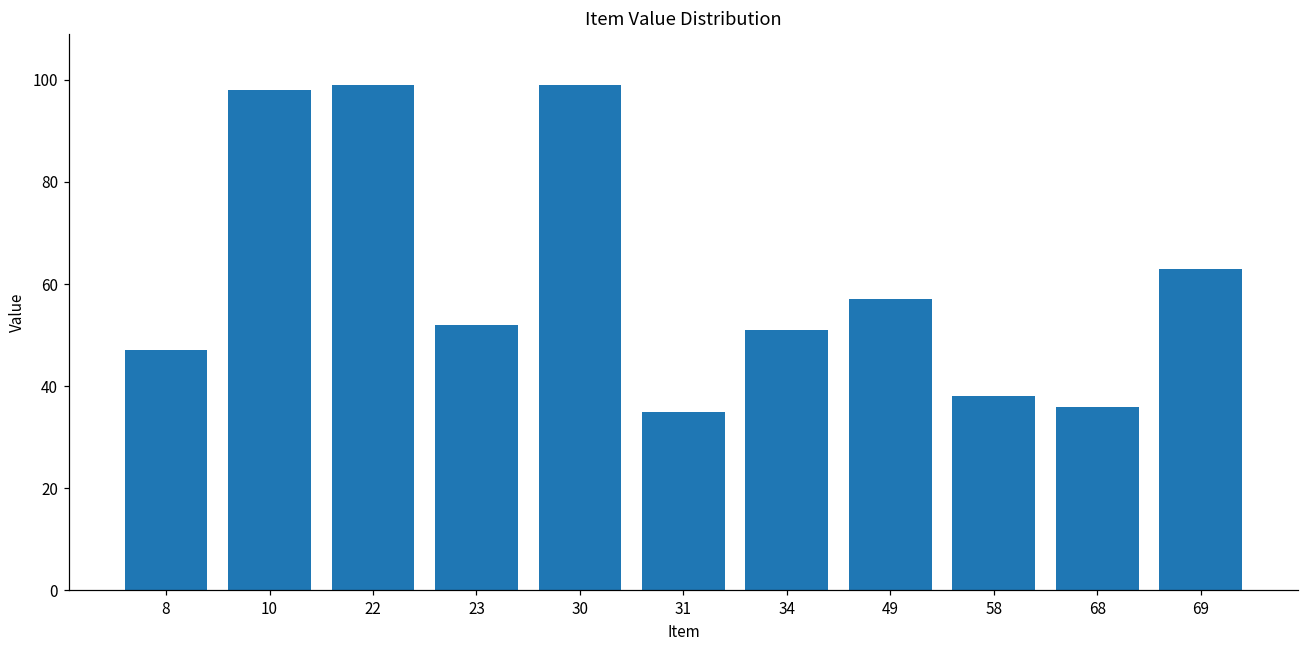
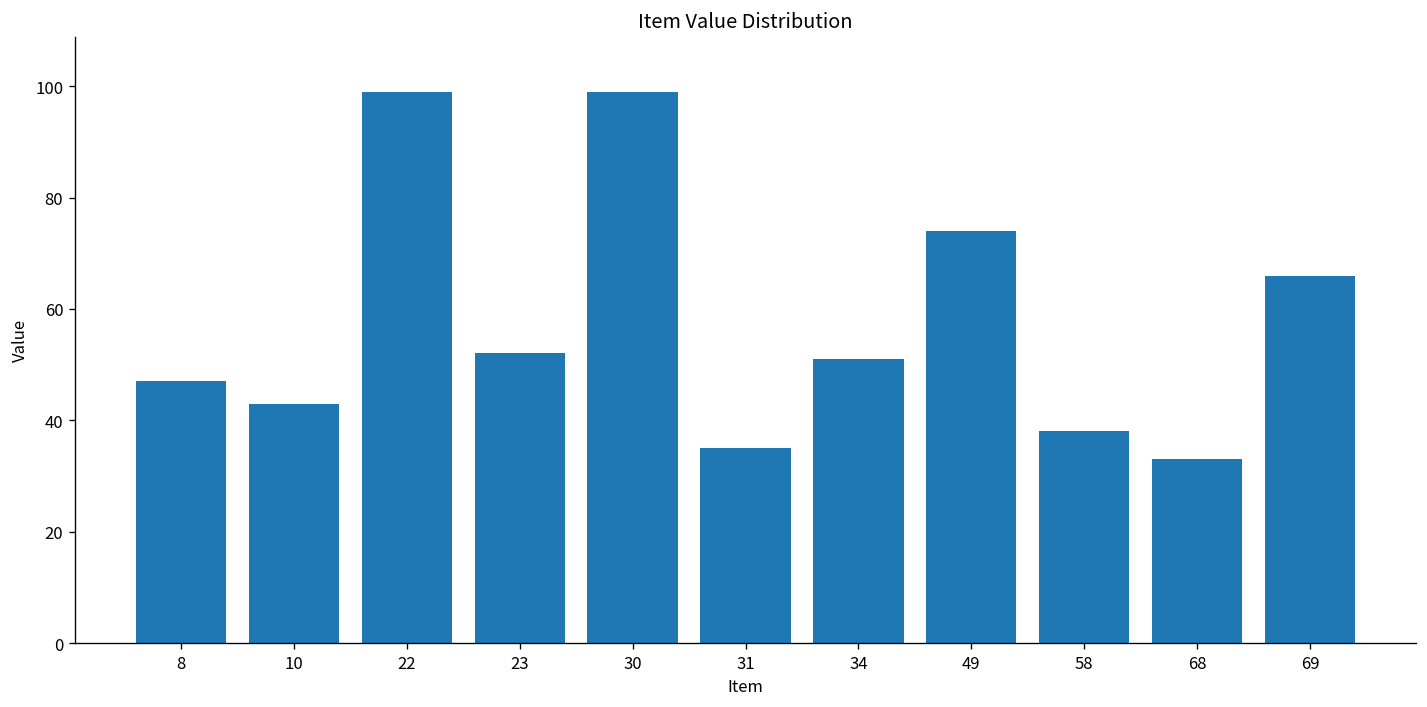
10: 98 -> 43
49: 57 -> 74
68: 36 -> 33
69: 63 -> 66
